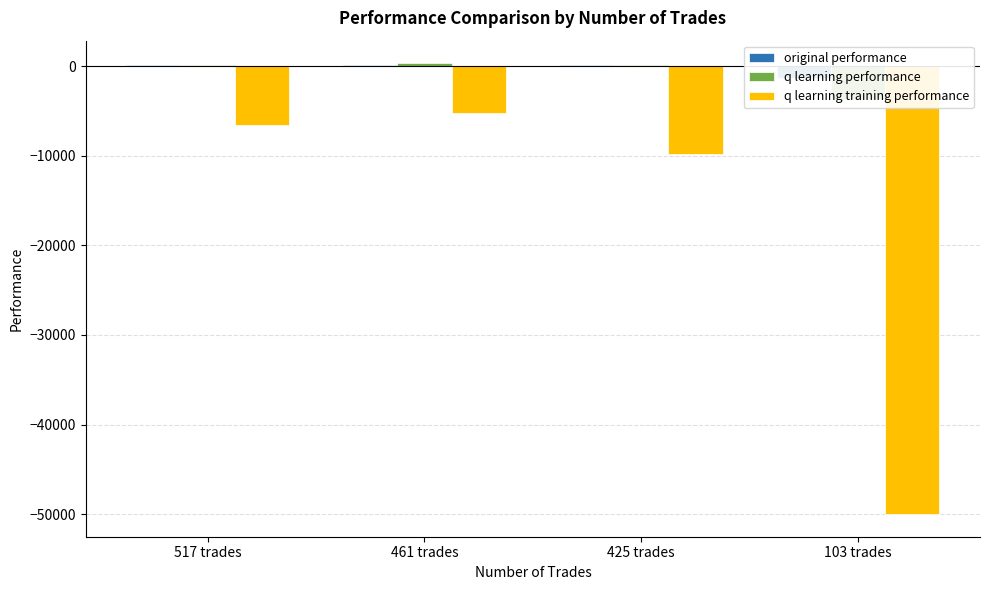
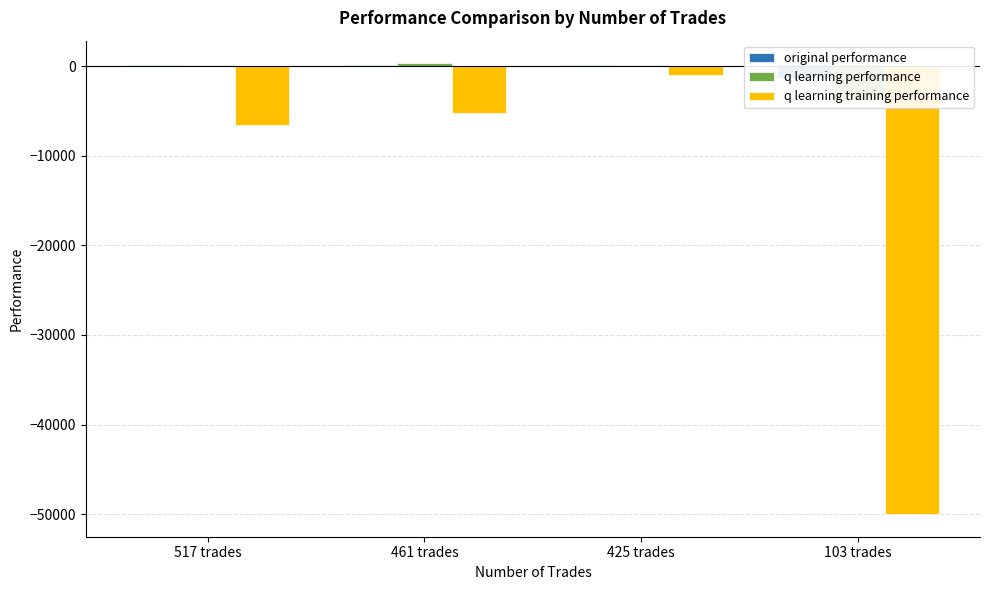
q learning training performance, 425 trades: -10000 -> -1000
